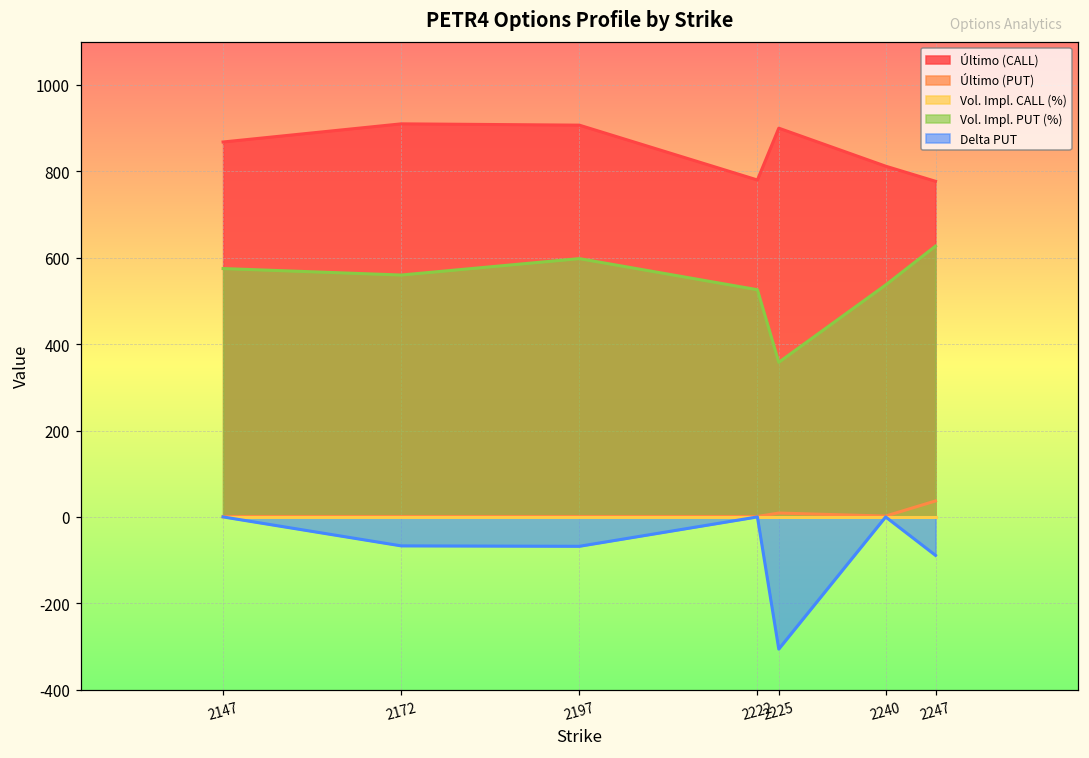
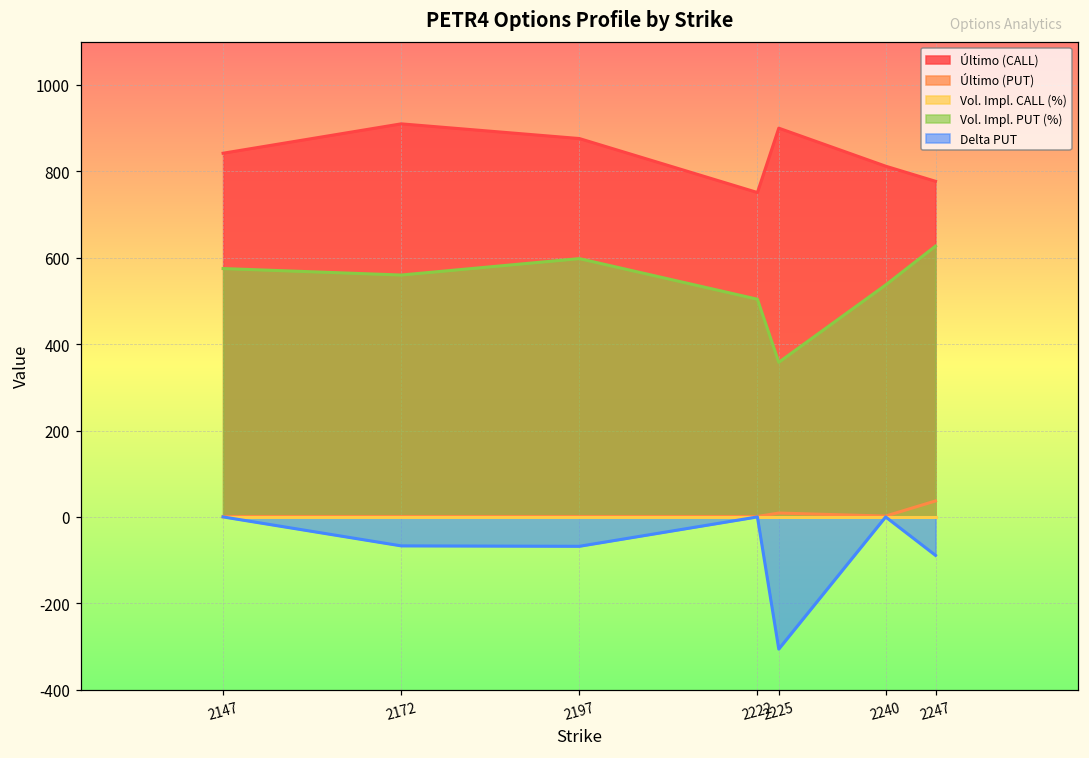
Último (CALL), 2147: 870 -> 840
Último (CALL), 2197: 910 -> 880
Último (CALL), 2222: 780 -> 750
Vol. Impl. PUT (%), 2222: 530 -> 500
